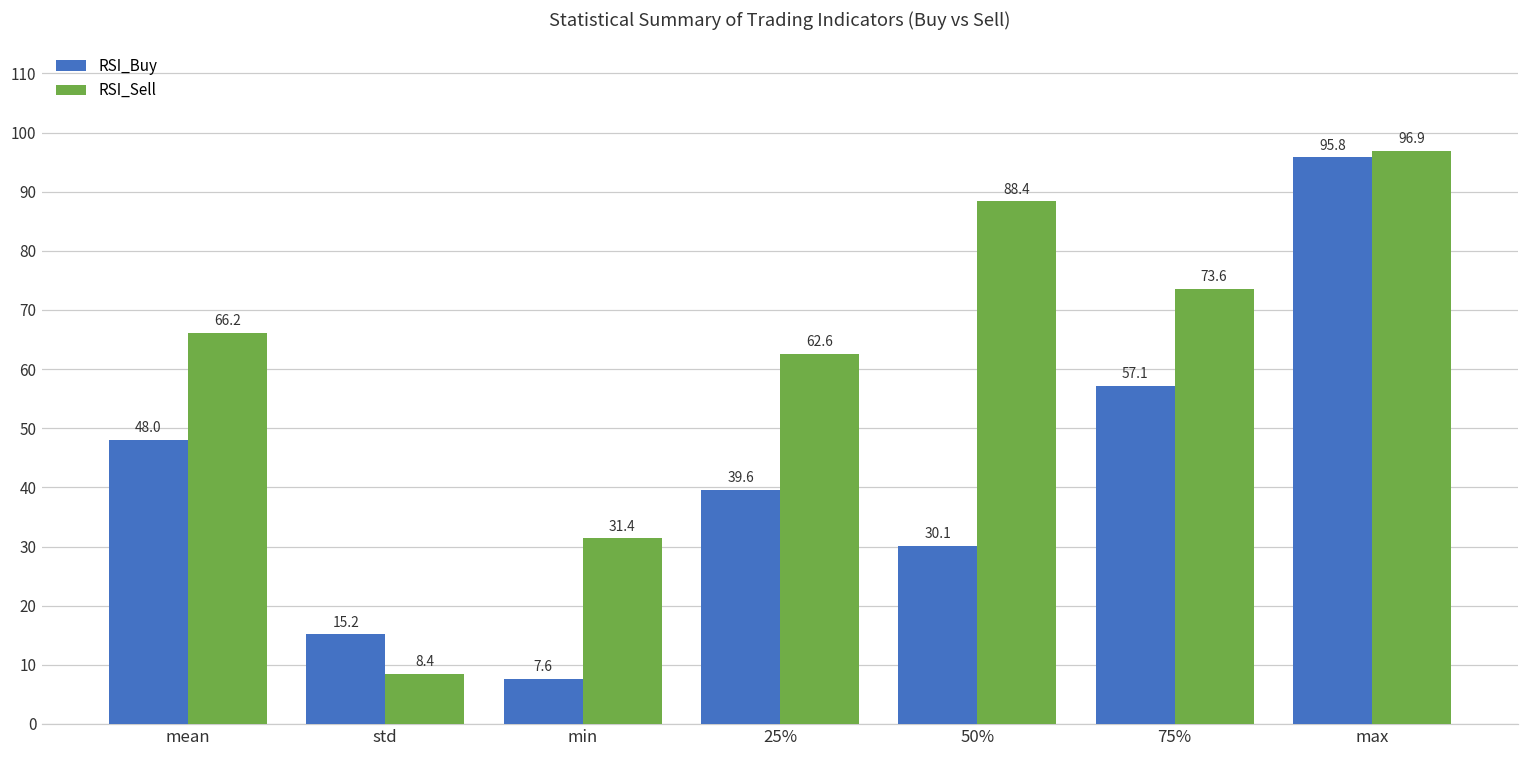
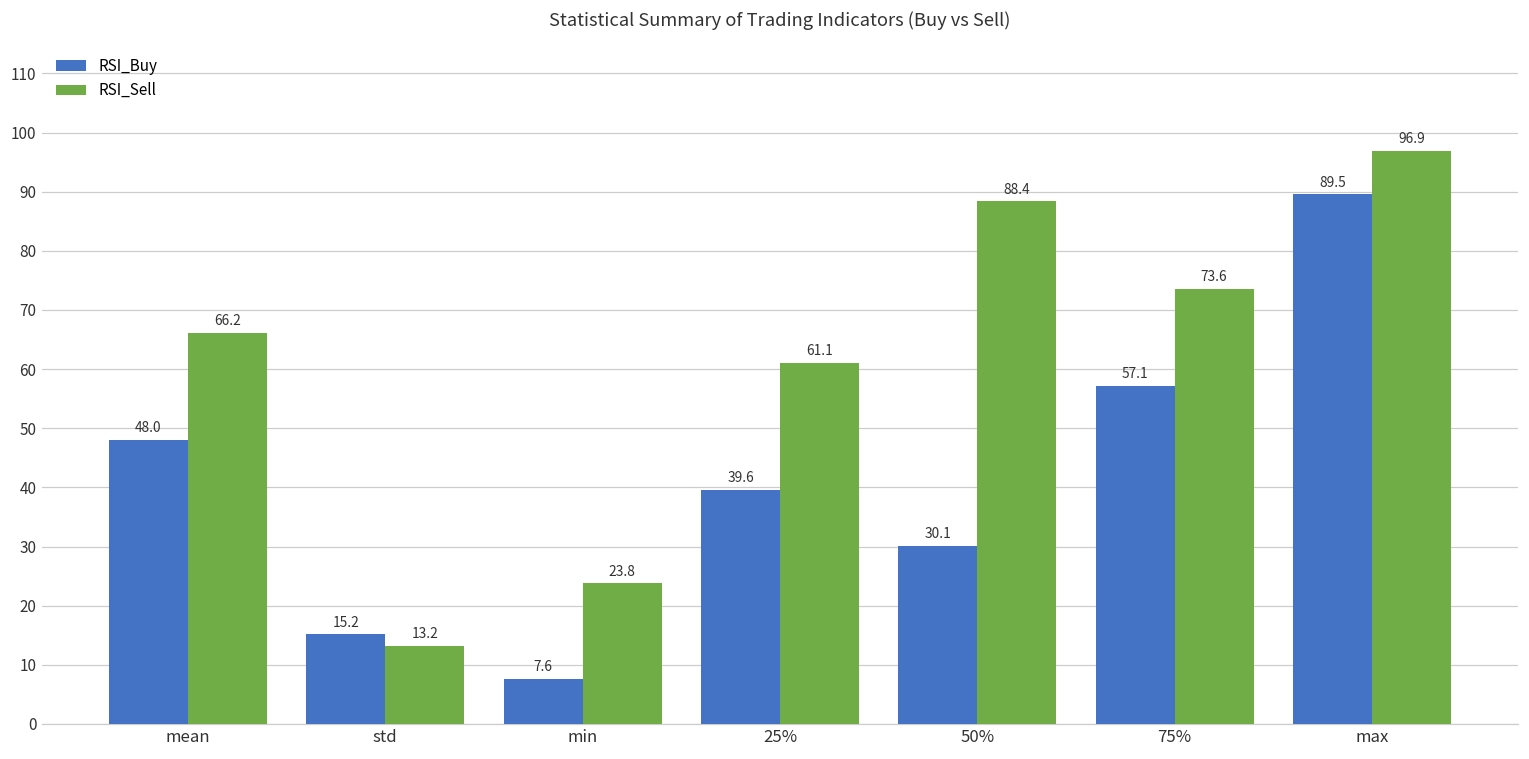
RSI_Sell, std: 8.4 -> 13.2
RSI_Sell, min: 31.4 -> 23.8
RSI_Sell, 25%: 62.6 -> 61.1
RSI_Buy, max: 95.8 -> 89.5
